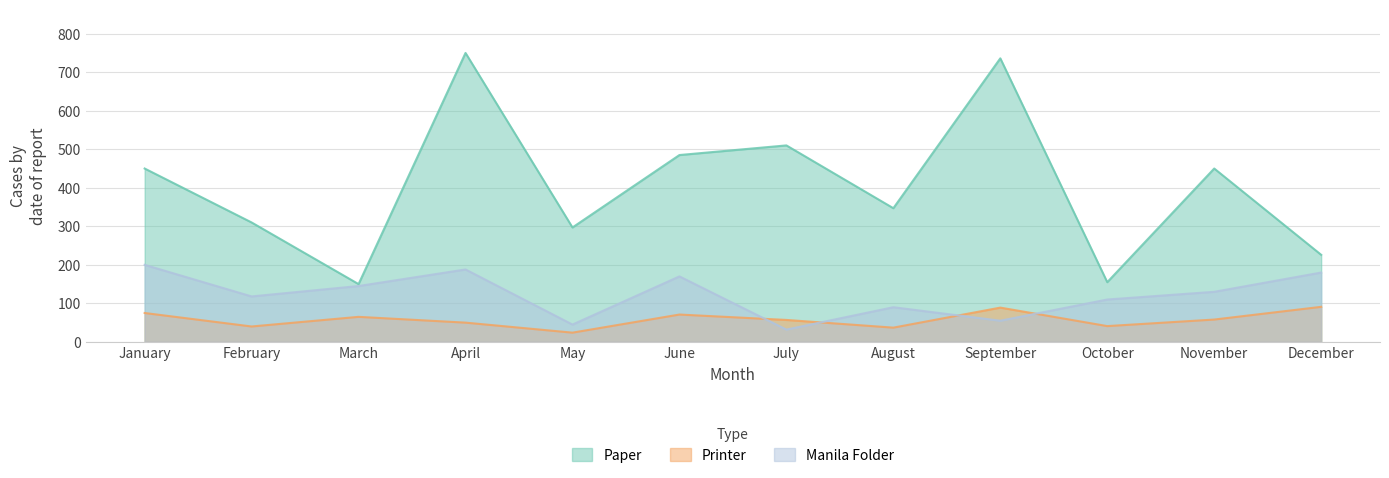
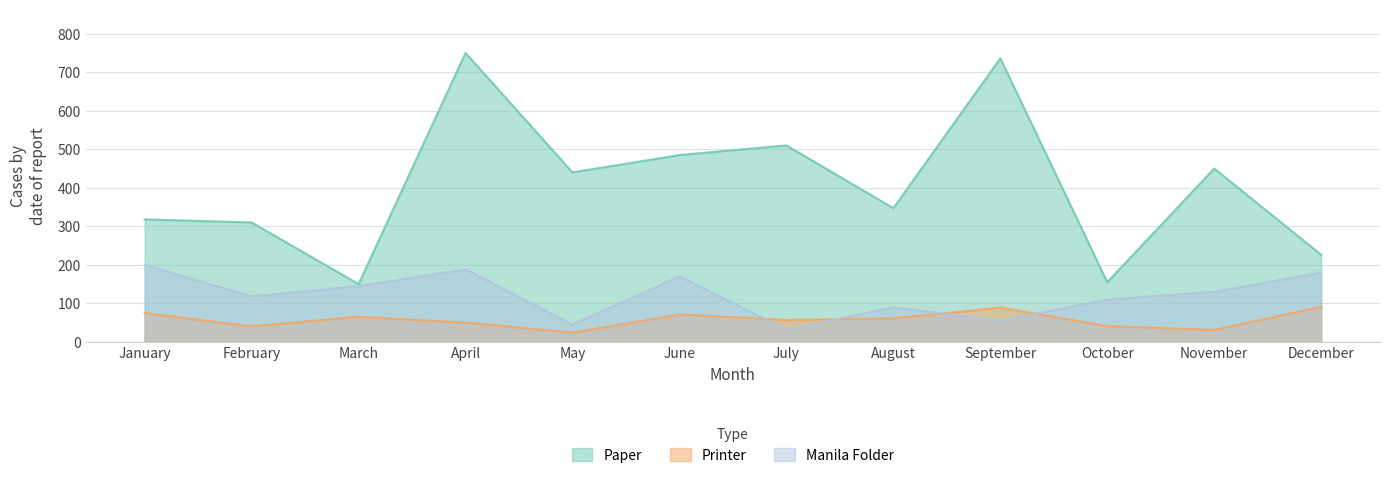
Paper, January: 450 -> 320
Paper, May: 300 -> 440
Printer, August: 40 -> 60
Printer, November: 60 -> 30
